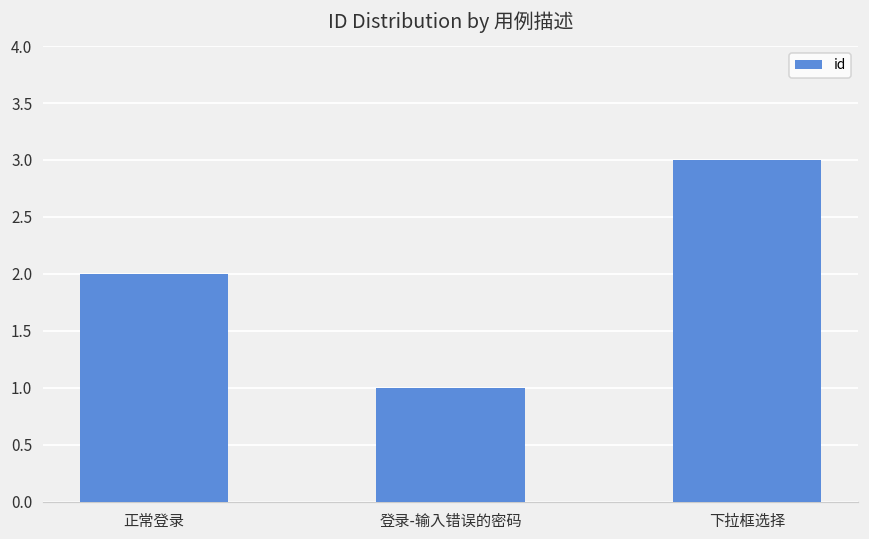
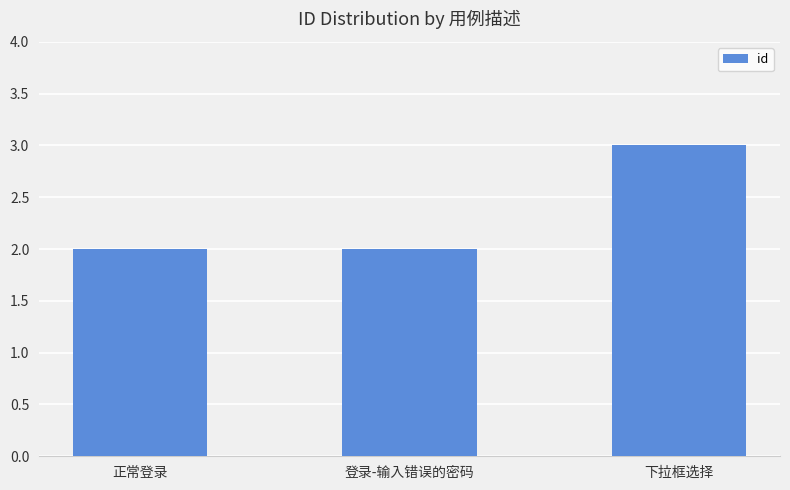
登录-输入错误的密码: 1 -> 2
